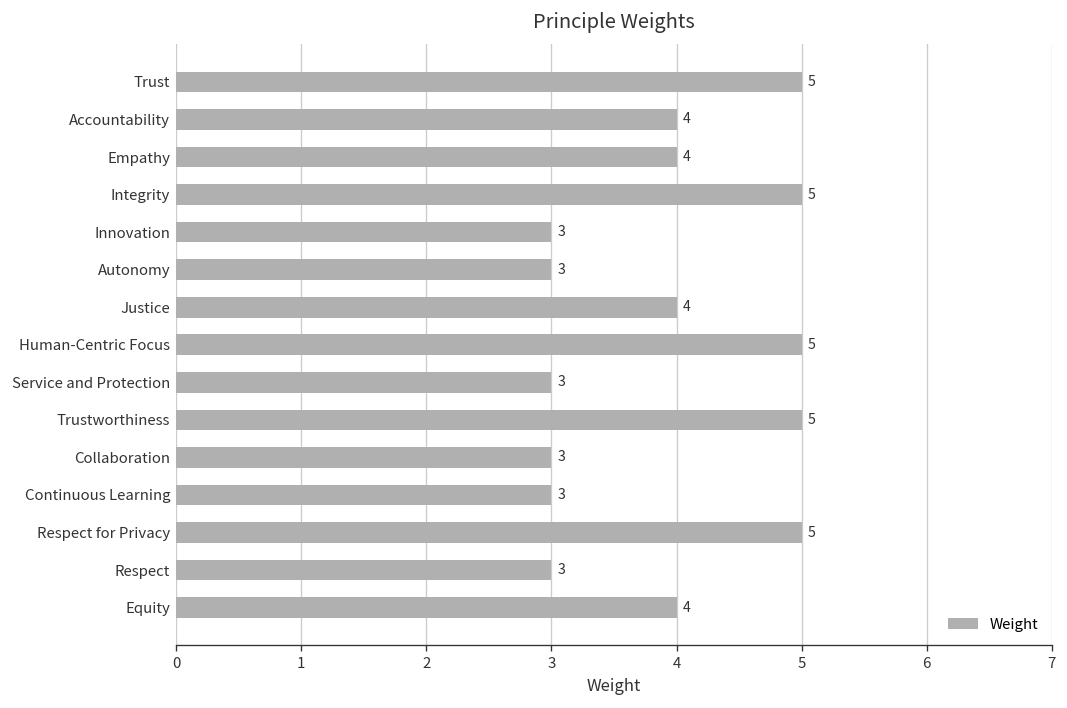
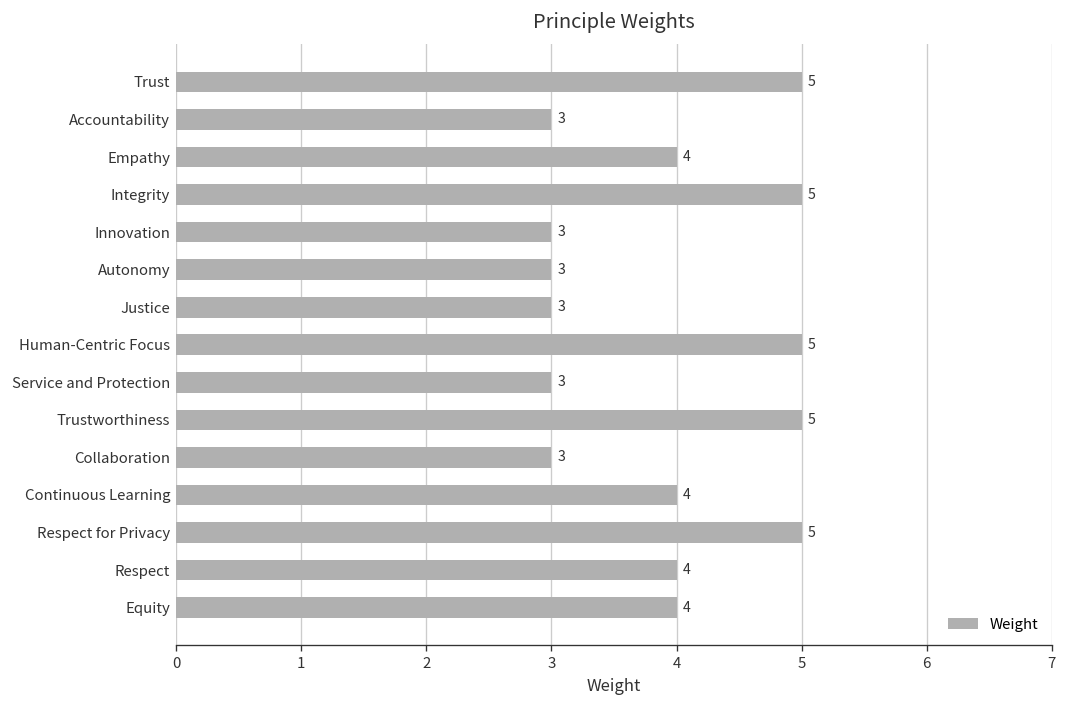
Accountability: 4 -> 3
Justice: 4 -> 3
Continuous Learning: 3 -> 4
Respect: 3 -> 4
